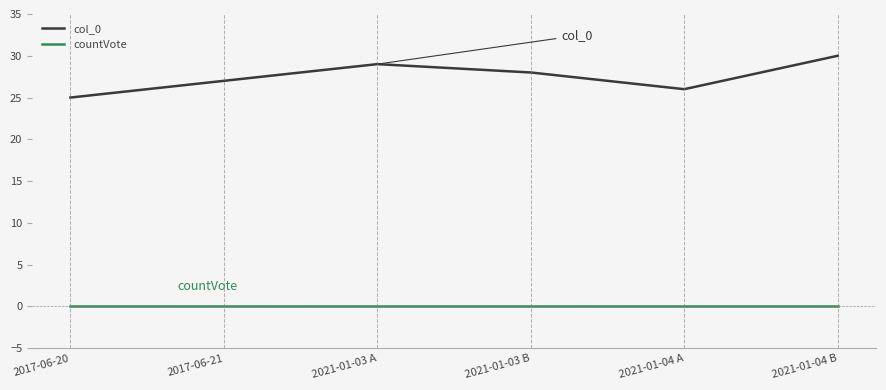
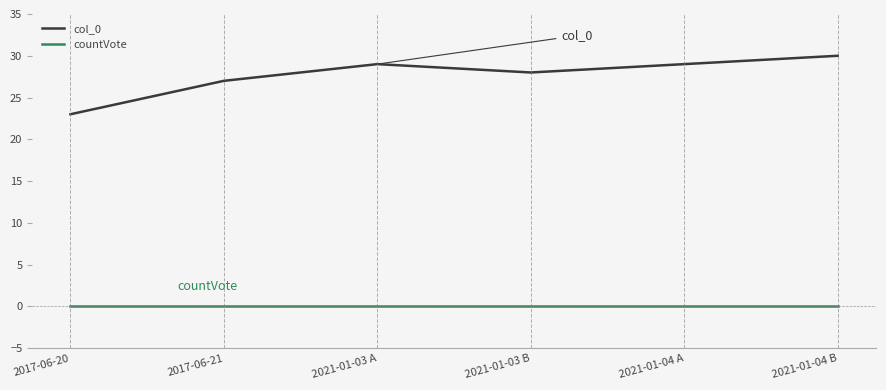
col_0, 2017-06-20: 25 -> 23
col_0, 2021-01-04 A: 26 -> 29
